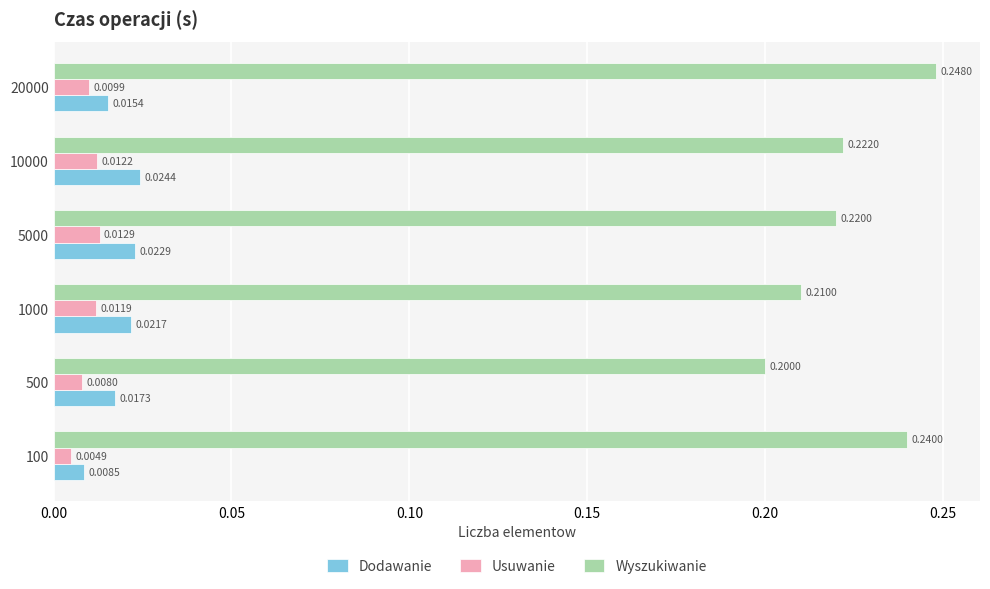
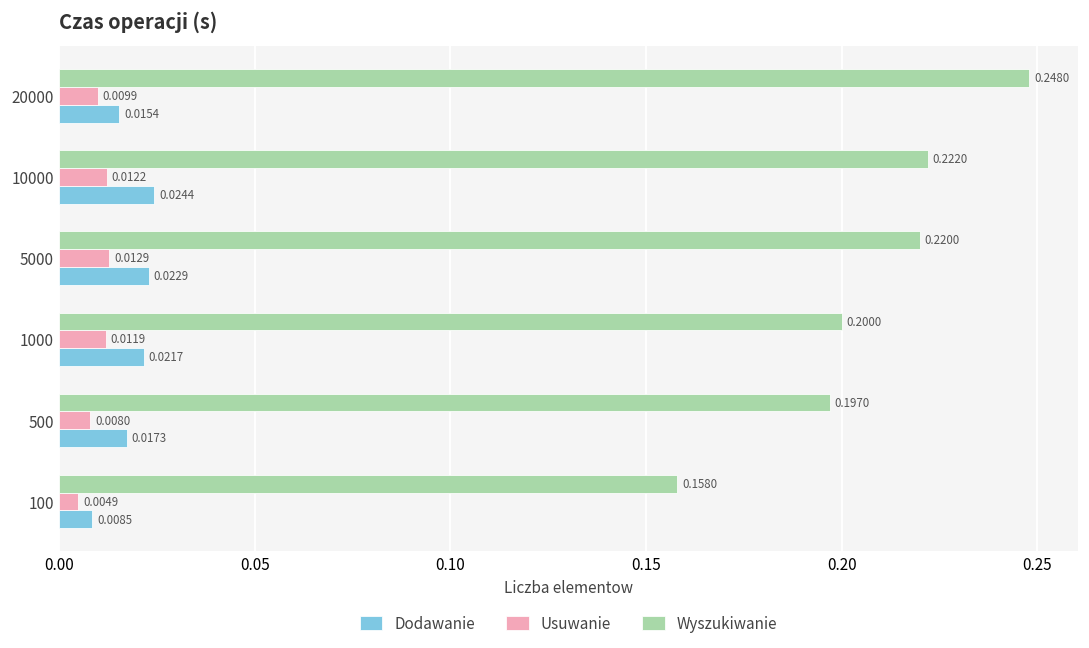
Wyszukiwanie, 1000: 0.2100 -> 0.2000
Wyszukiwanie, 500: 0.2000 -> 0.1970
Wyszukiwanie, 100: 0.2400 -> 0.1580
